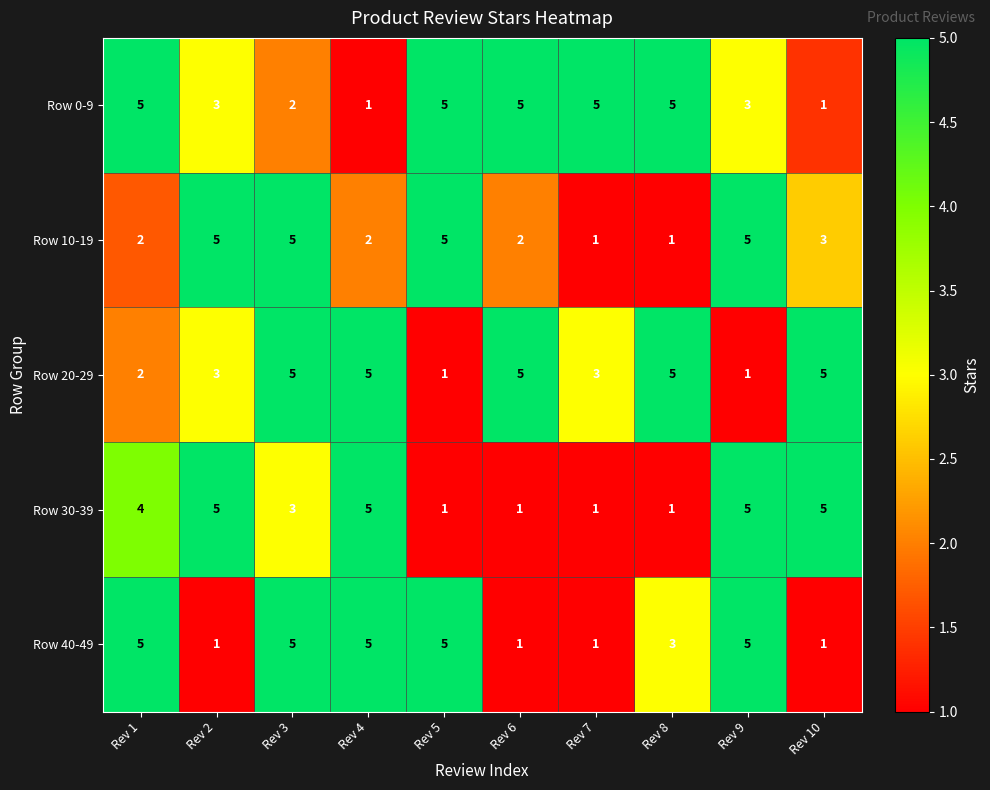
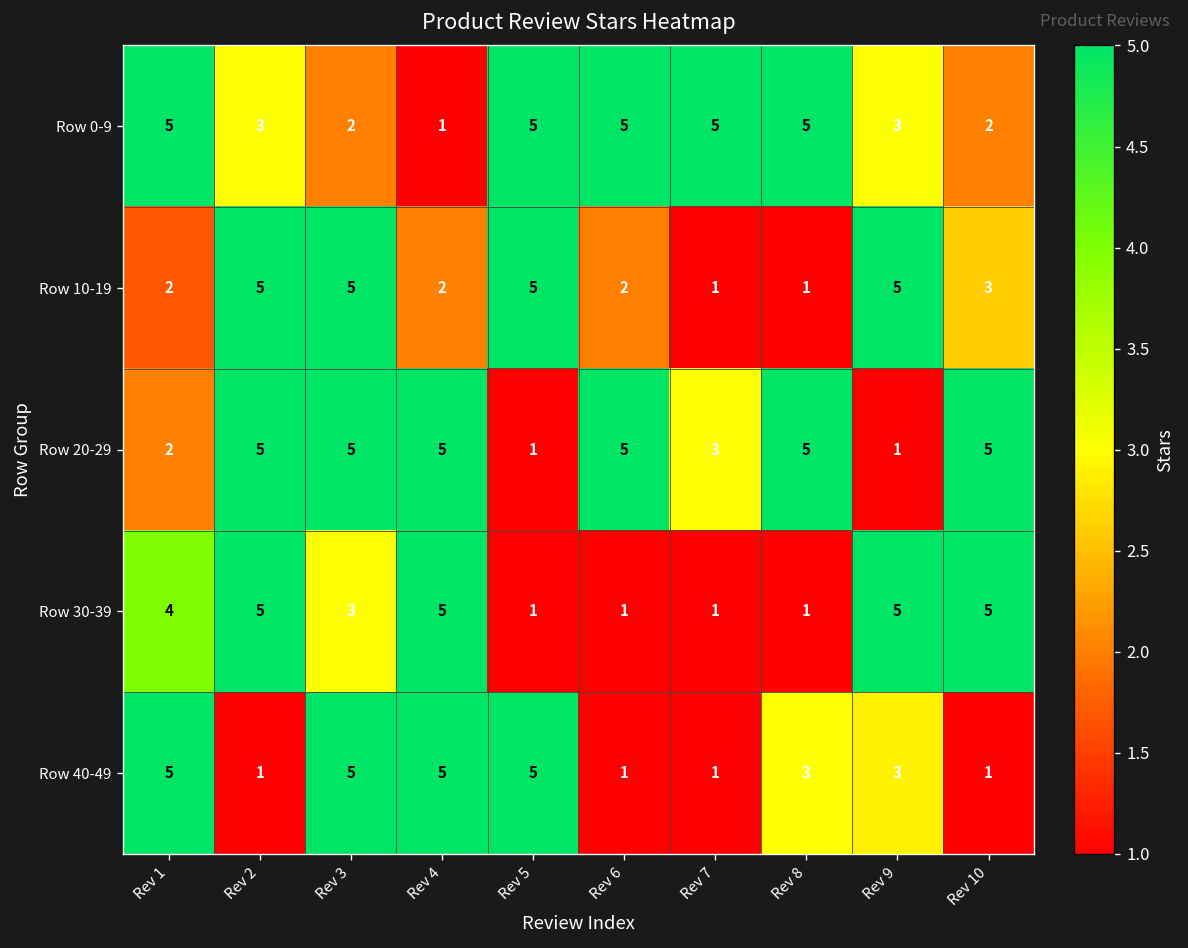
Row 0-9, Rev 10: 1 -> 2
Row 20-29, Rev 2: 3 -> 5
Row 40-49, Rev 9: 5 -> 3
